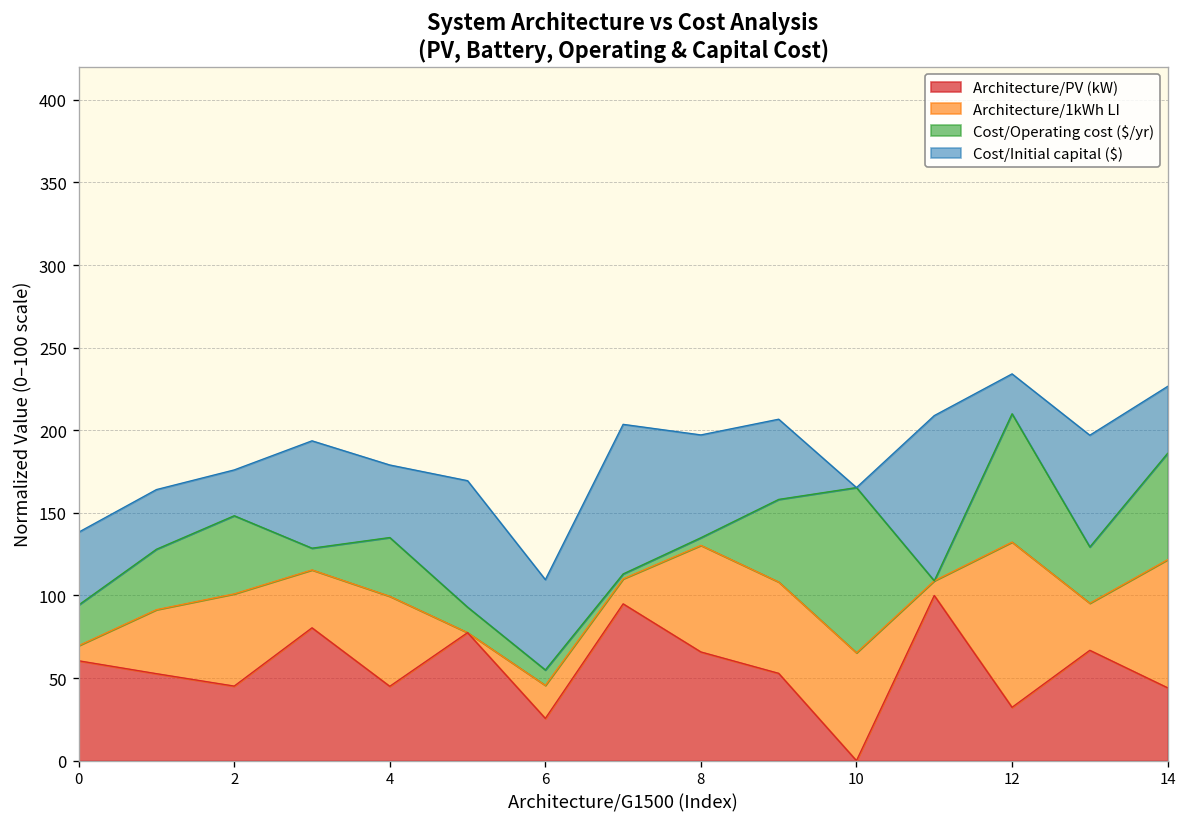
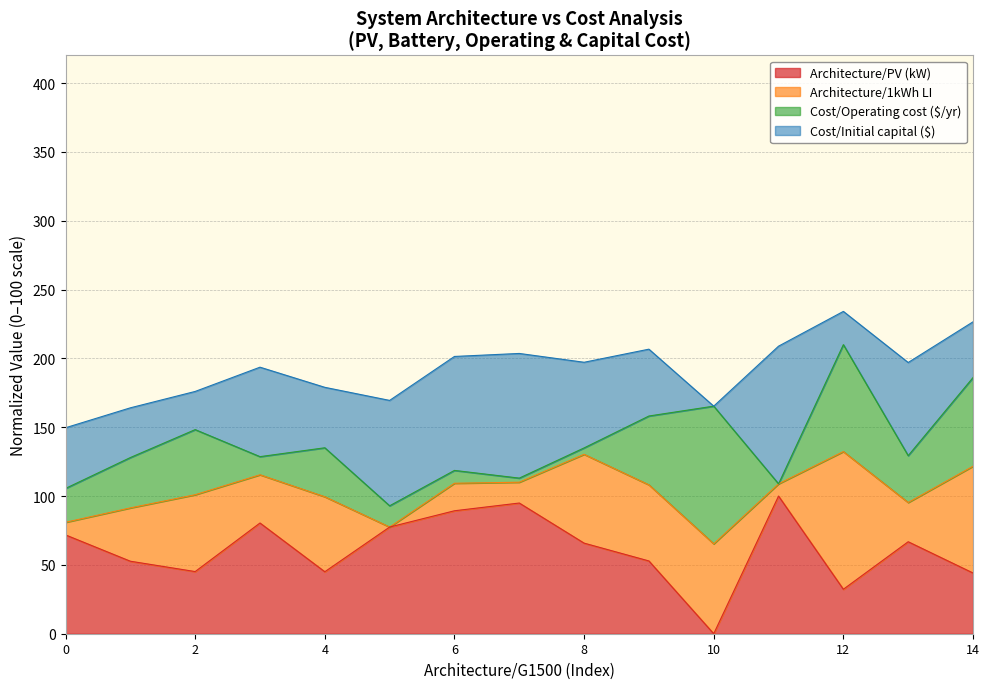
Architecture/PV (kW), 0: 60 -> 72
Architecture/PV (kW), 6: 26 -> 89
Cost/Initial capital ($), 6: 55 -> 83
